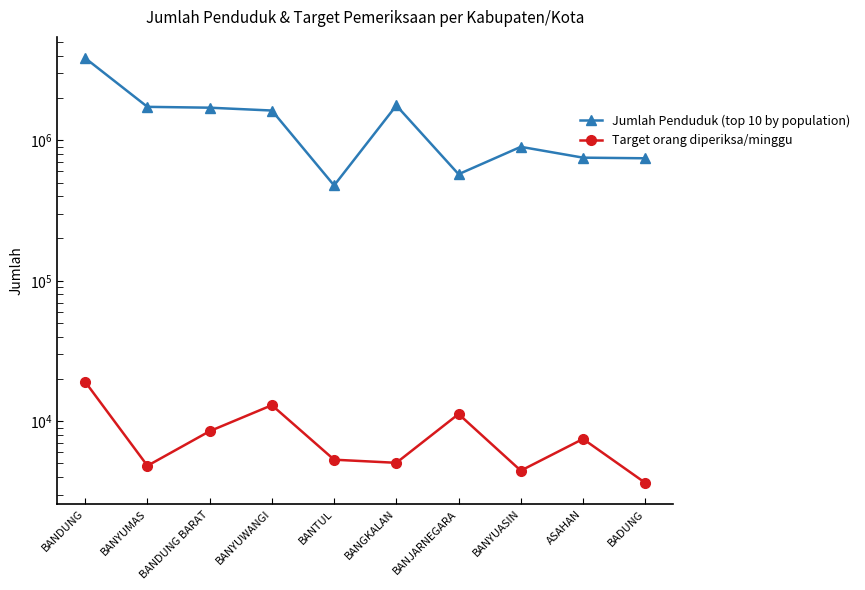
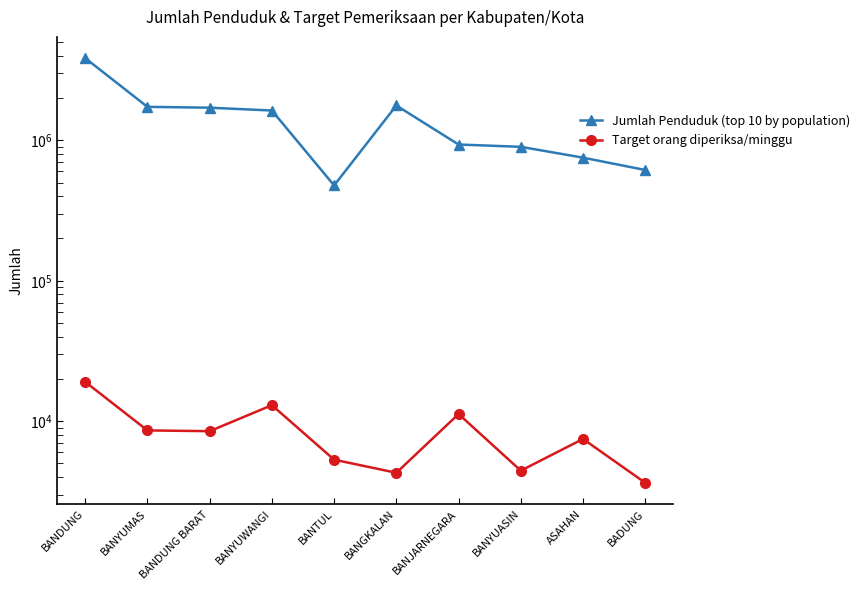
Target orang diperiksa/minggu, BANYUMAS: 4800 -> 9000
Target orang diperiksa/minggu, BANGKALAN: 5100 -> 4300
Jumlah Penduduk (top 10 by population), BANJARNEGARA: 570000 -> 900000
Jumlah Penduduk (top 10 by population), BADUNG: 700000 -> 600000
